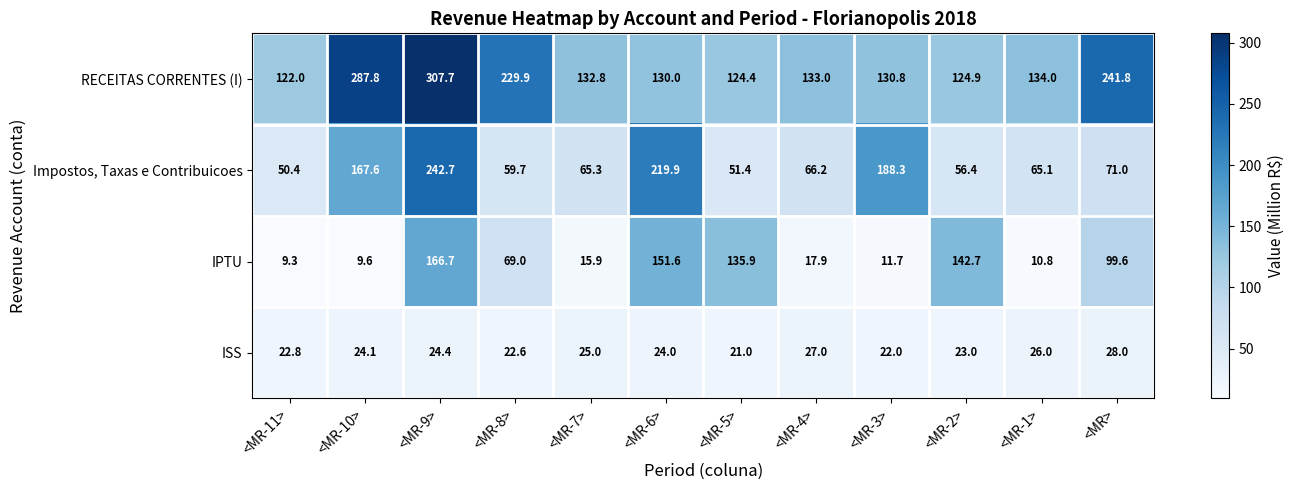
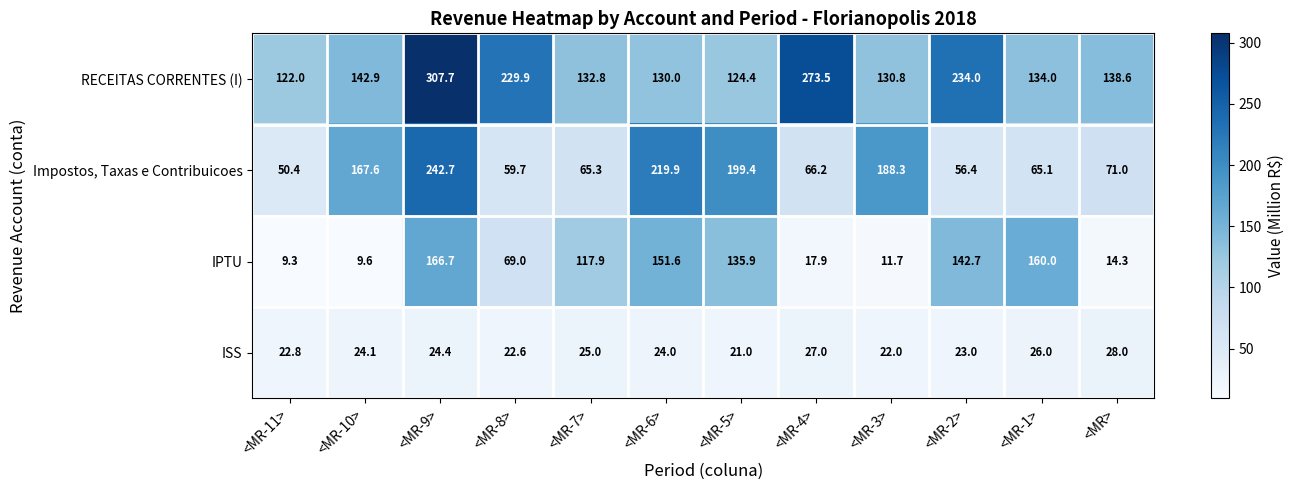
RECEITAS CORRENTES (I), <MR-10>: 287.8 -> 142.9
RECEITAS CORRENTES (I), <MR-4>: 133.0 -> 273.5
RECEITAS CORRENTES (I), <MR-2>: 124.9 -> 234.0
RECEITAS CORRENTES (I), <MR>: 241.8 -> 138.6
Impostos, Taxas e Contribuicoes, <MR-5>: 51.4 -> 199.4
IPTU, <MR-7>: 15.9 -> 117.9
IPTU, <MR-1>: 10.8 -> 160.0
IPTU, <MR>: 99.6 -> 14.3
